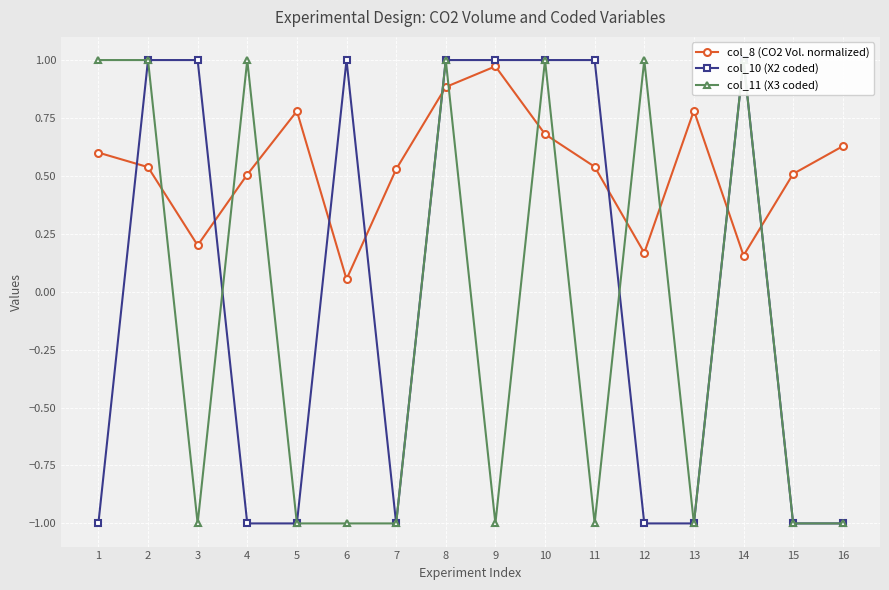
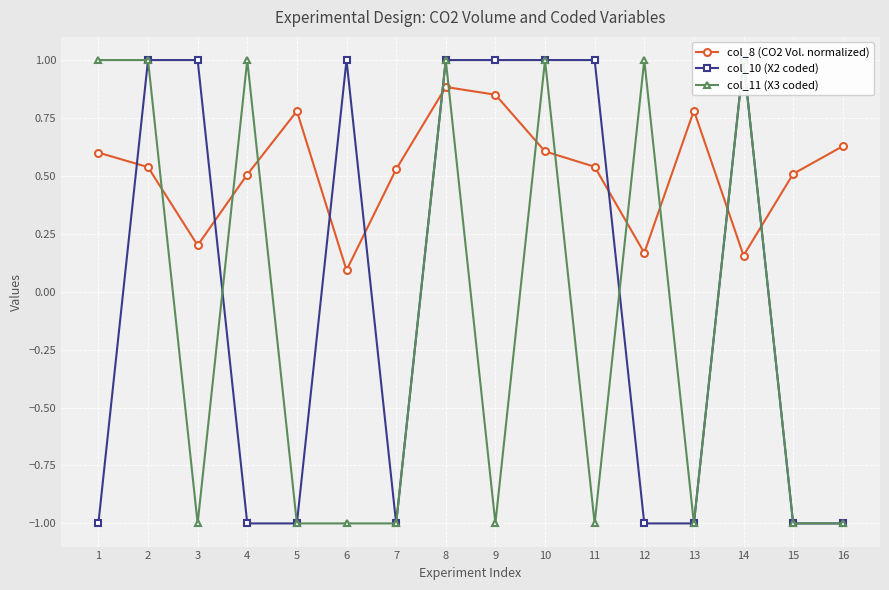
col_8 (CO2 Vol. normalized), 6: 0.05 -> 0.09
col_8 (CO2 Vol. normalized), 9: 0.97 -> 0.85
col_8 (CO2 Vol. normalized), 10: 0.68 -> 0.61
